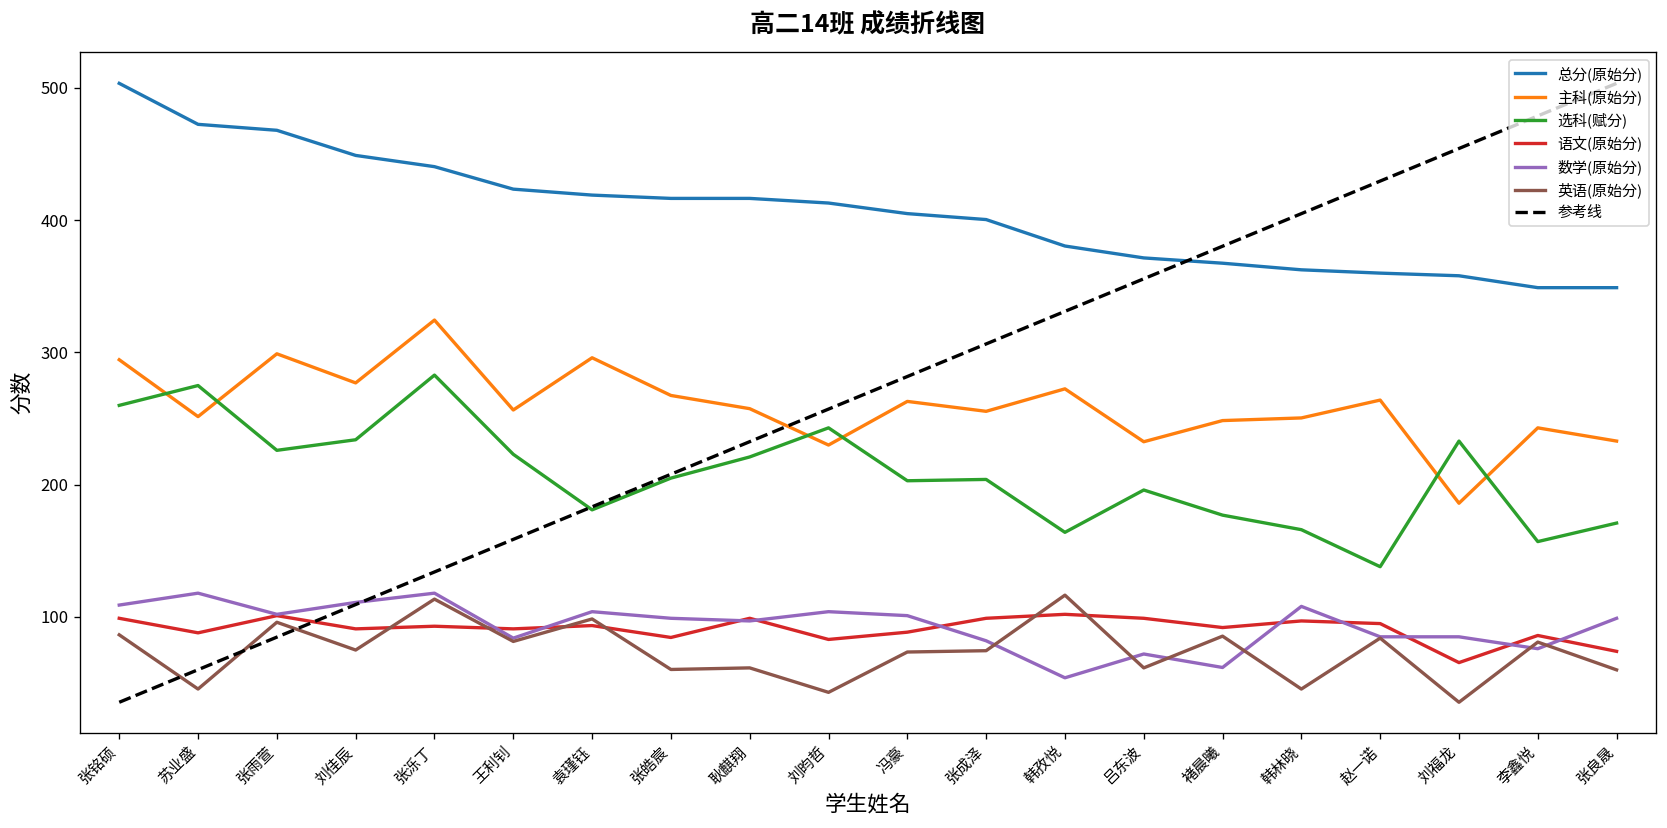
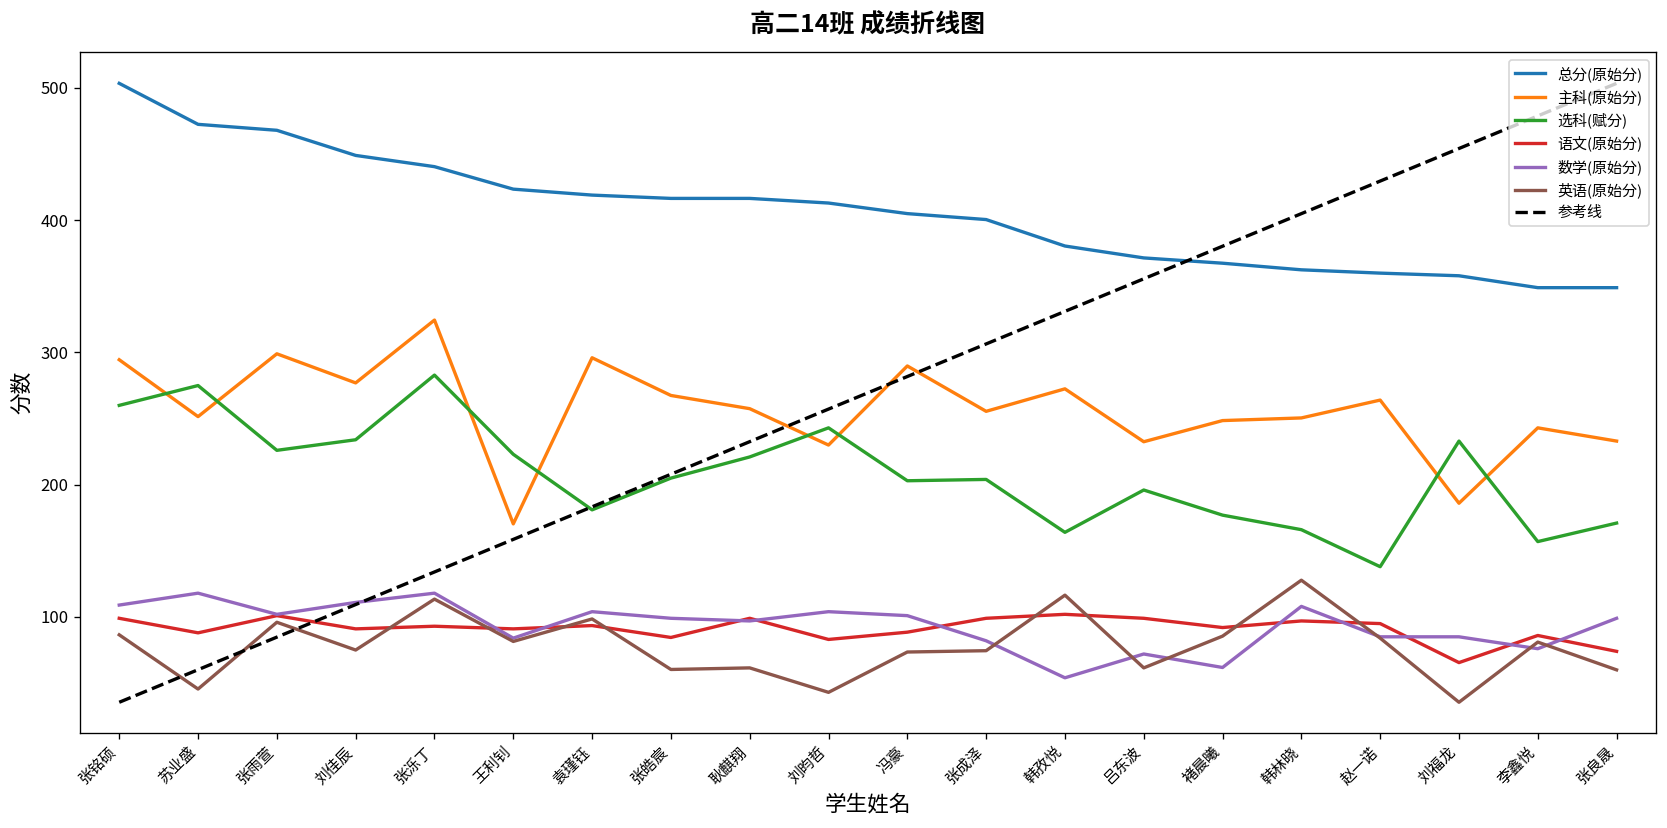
主科(原始分), 王利钊: 257 -> 170
主科(原始分), 冯豪: 263 -> 290
英语(原始分), 韩林晓: 46 -> 128
